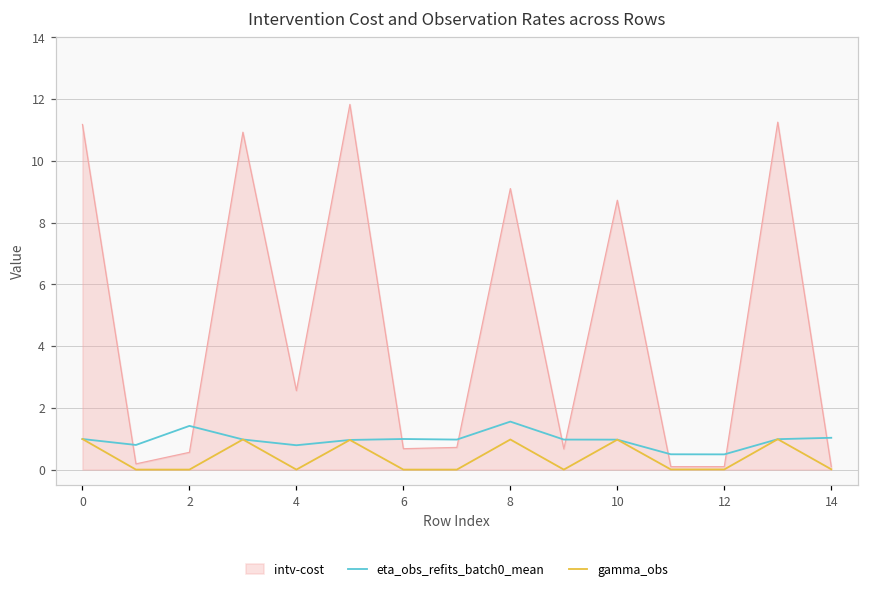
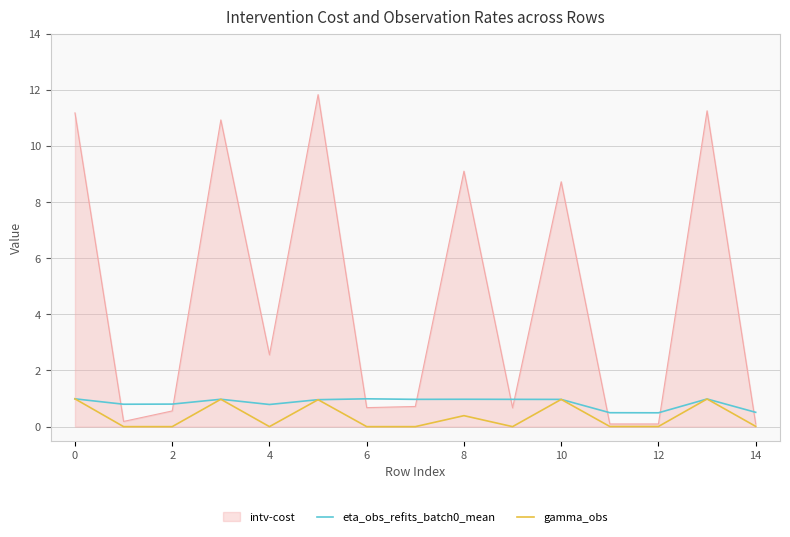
eta_obs_refits_batch0_mean, 2: 1.4 -> 0.8
eta_obs_refits_batch0_mean, 8: 1.6 -> 1.0
gamma_obs, 8: 1.0 -> 0.4
eta_obs_refits_batch0_mean, 14: 1.0 -> 0.5
